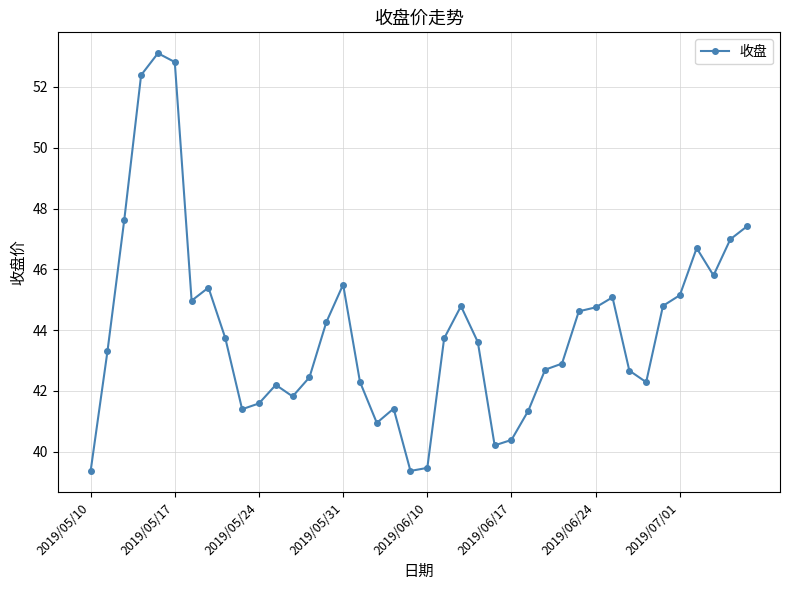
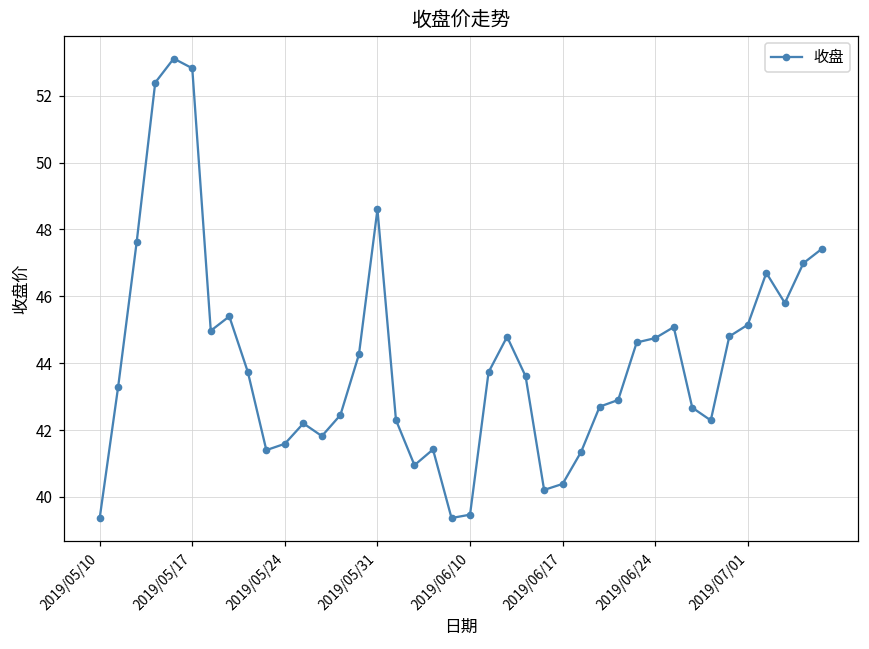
2019/05/31: 45.5 -> 48.6
